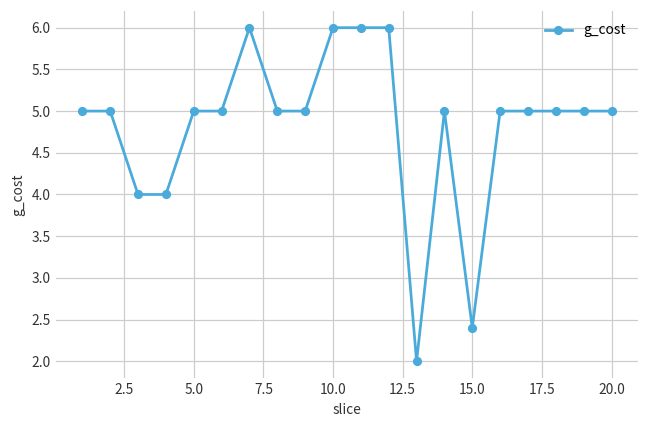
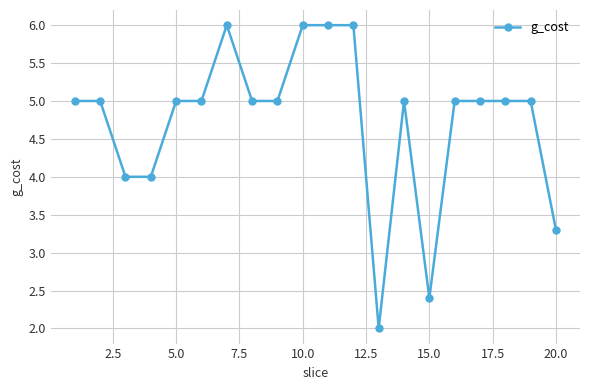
20.0: 5.0 -> 3.3
